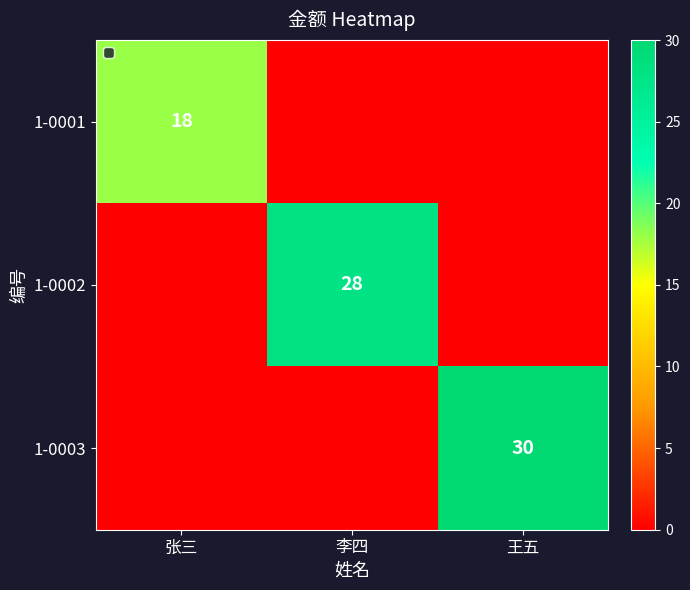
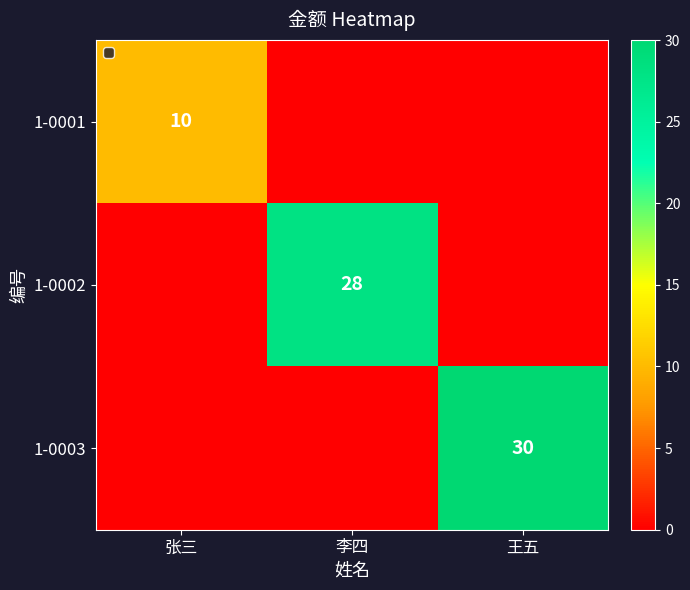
1-0001, 张三: 18 -> 10
